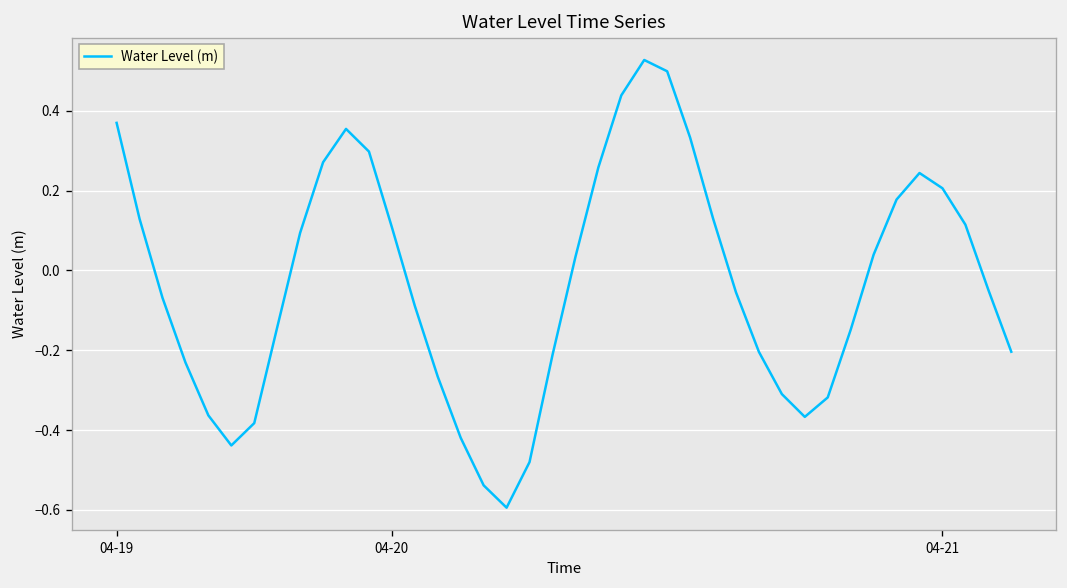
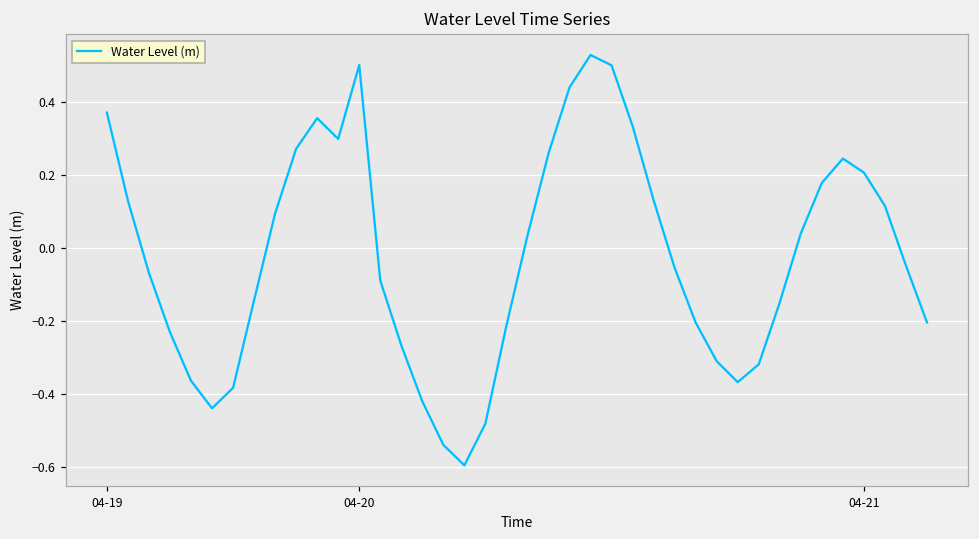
04-20: 0.11 -> 0.50
